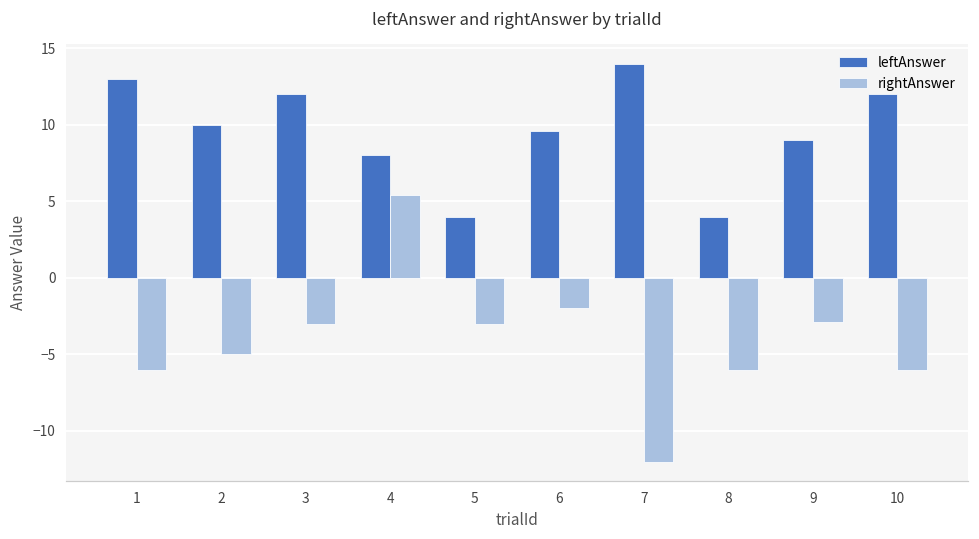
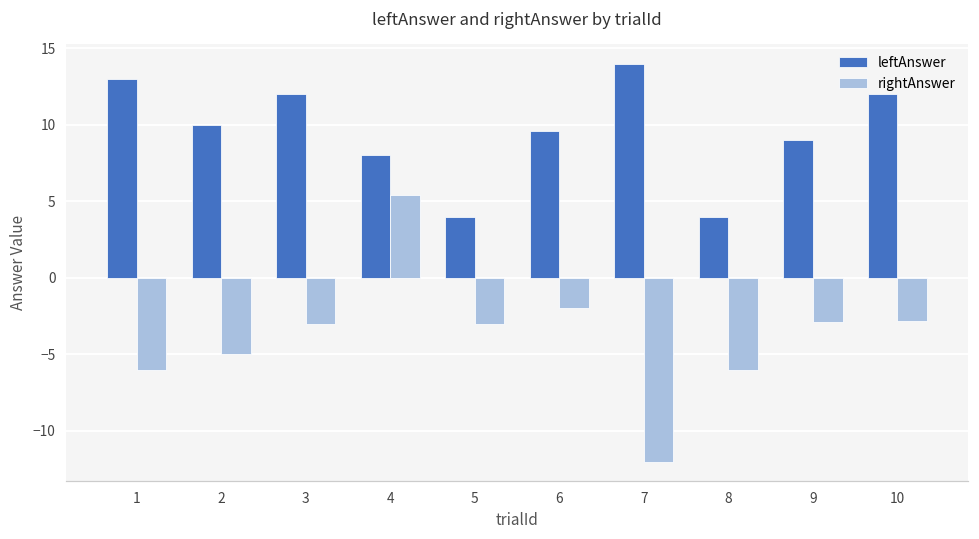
rightAnswer, 10: -6.0 -> -2.8
